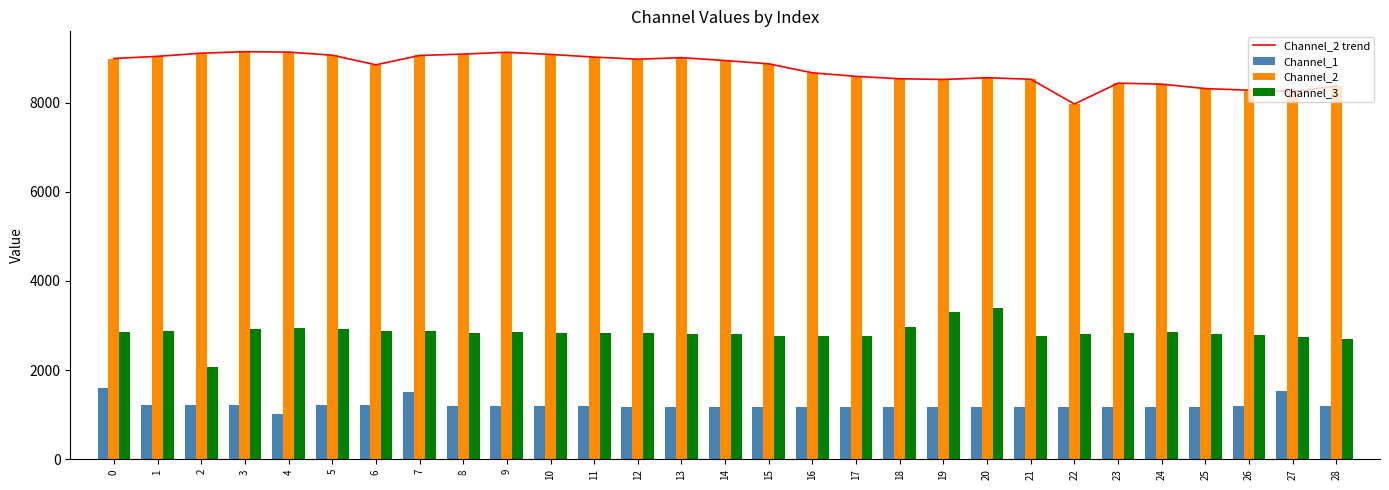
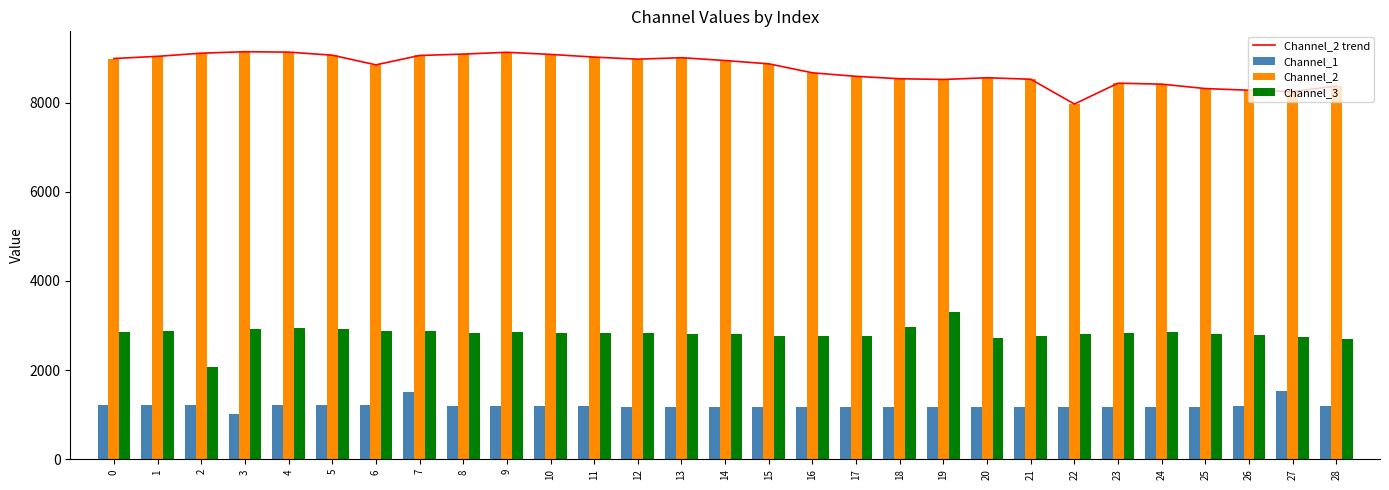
Channel_1, 0: 1600 -> 1200
Channel_1, 3: 1200 -> 1000
Channel_1, 4: 1000 -> 1200
Channel_3, 20: 3400 -> 2700
